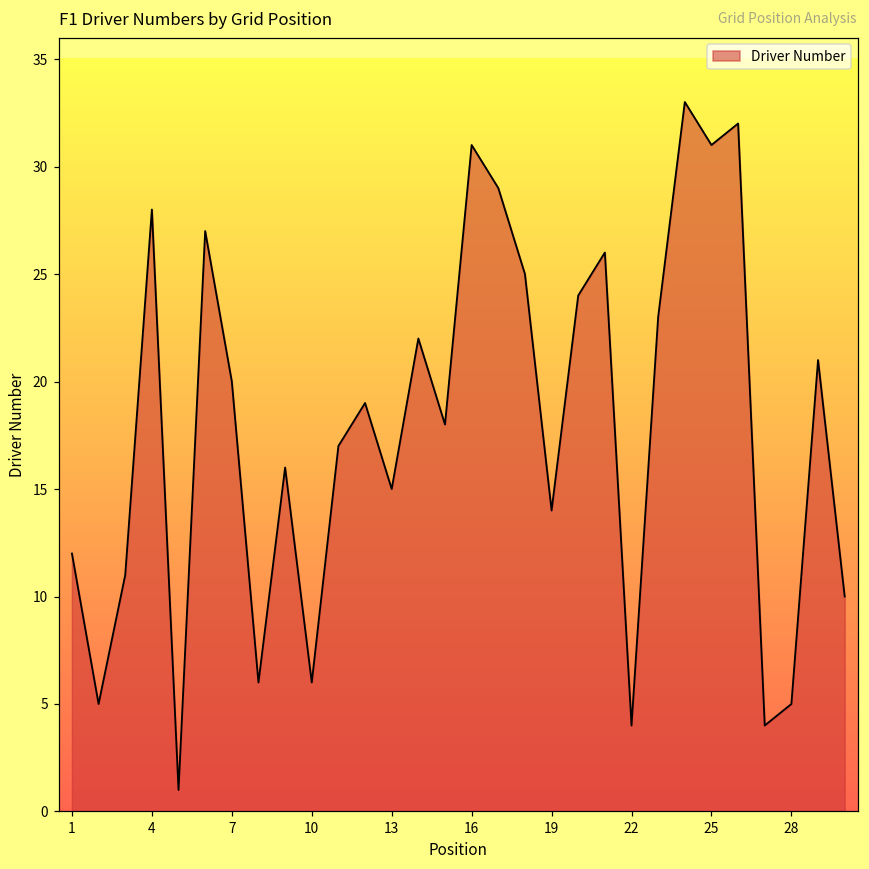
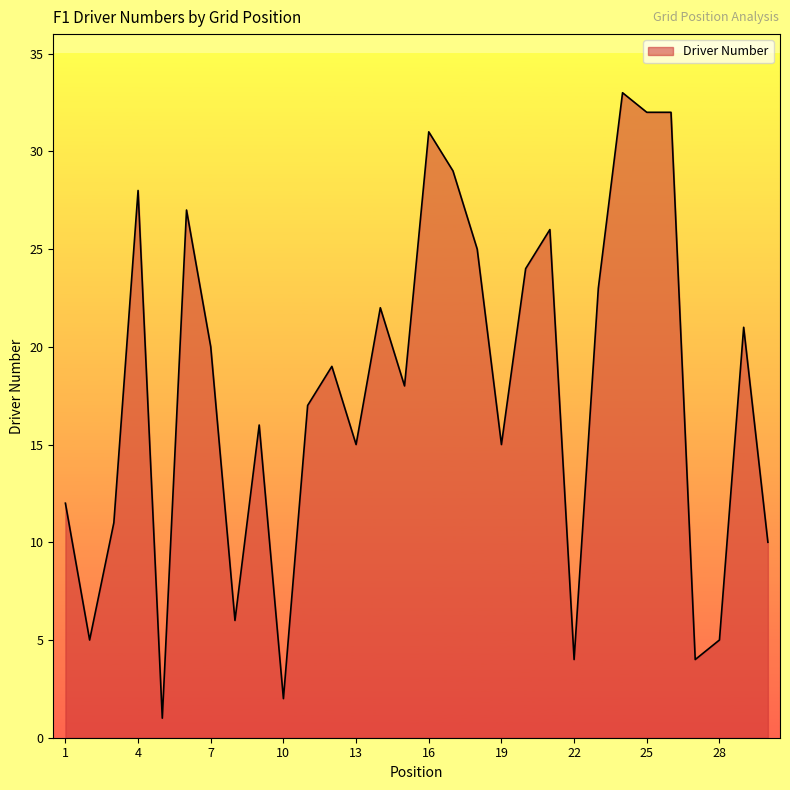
10: 6 -> 2
19: 14 -> 15
25: 31 -> 32
